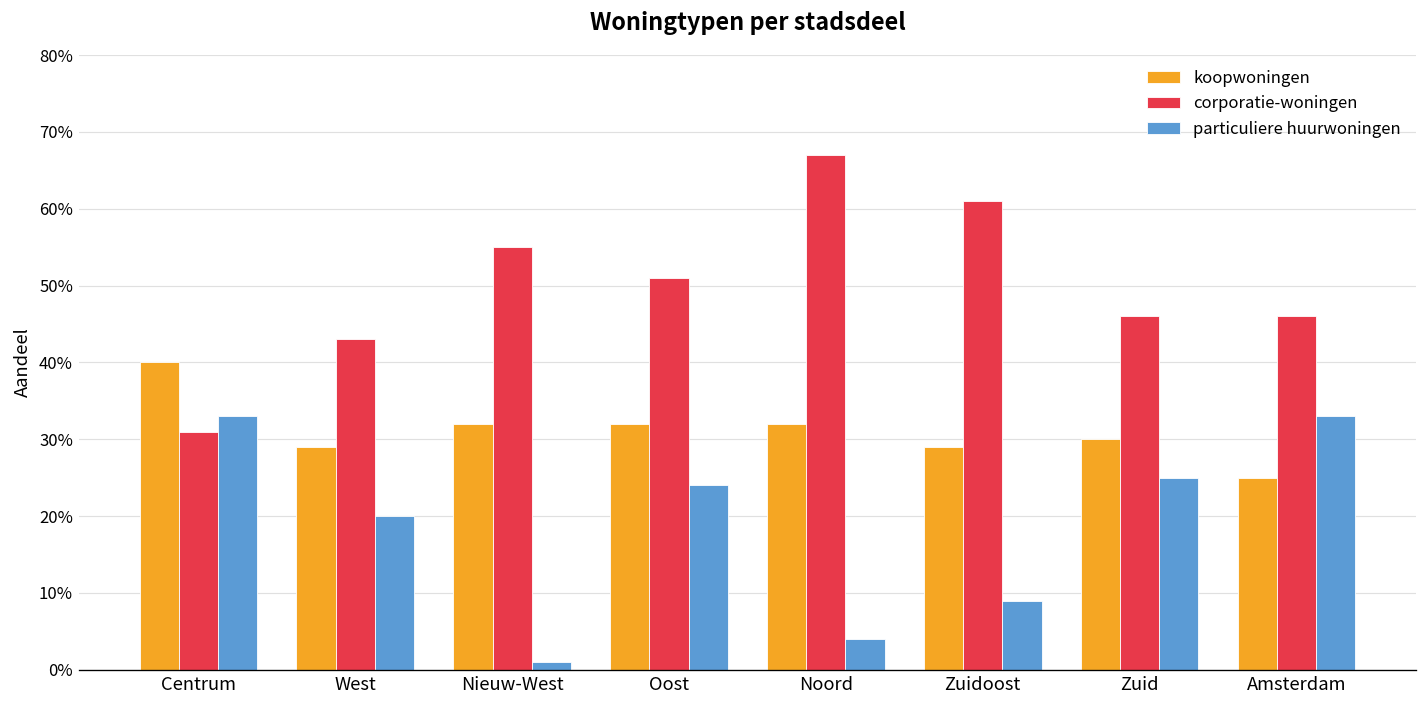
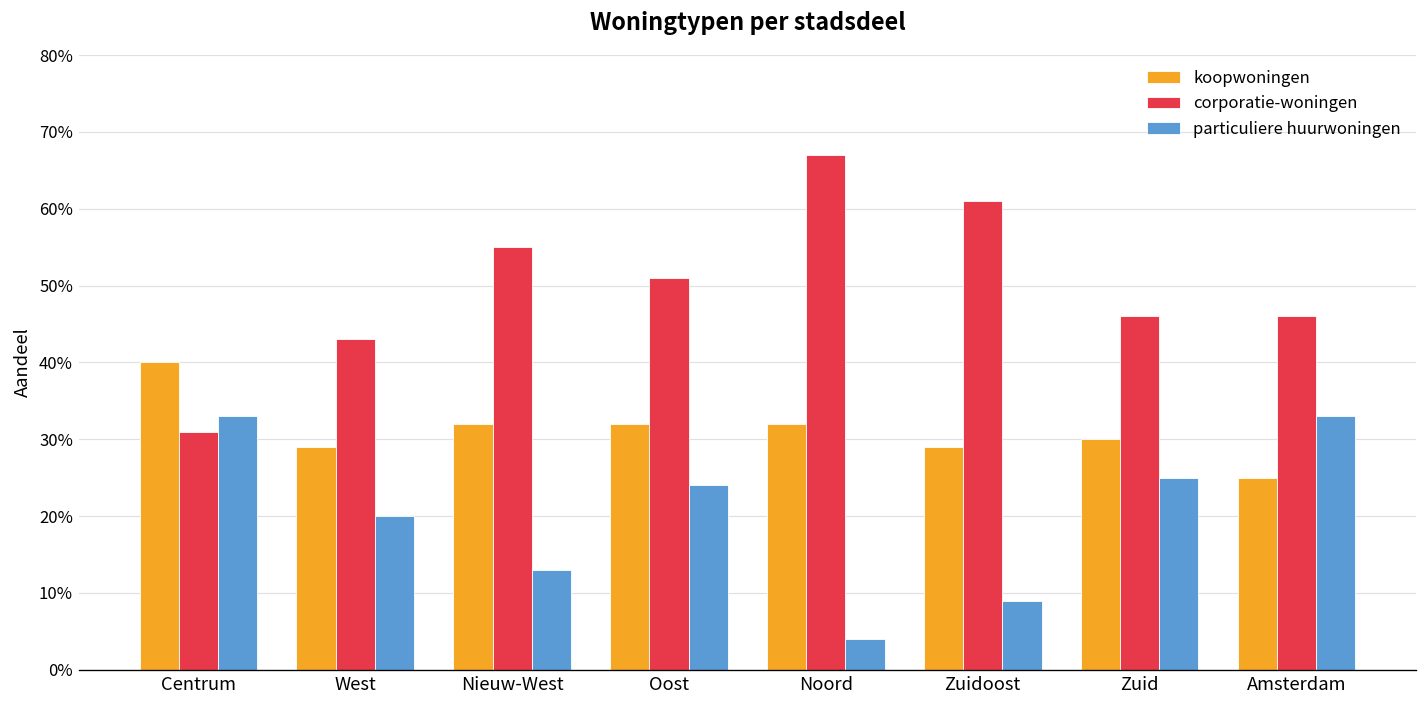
particuliere huurwoningen, Nieuw-West: 1% -> 13%
